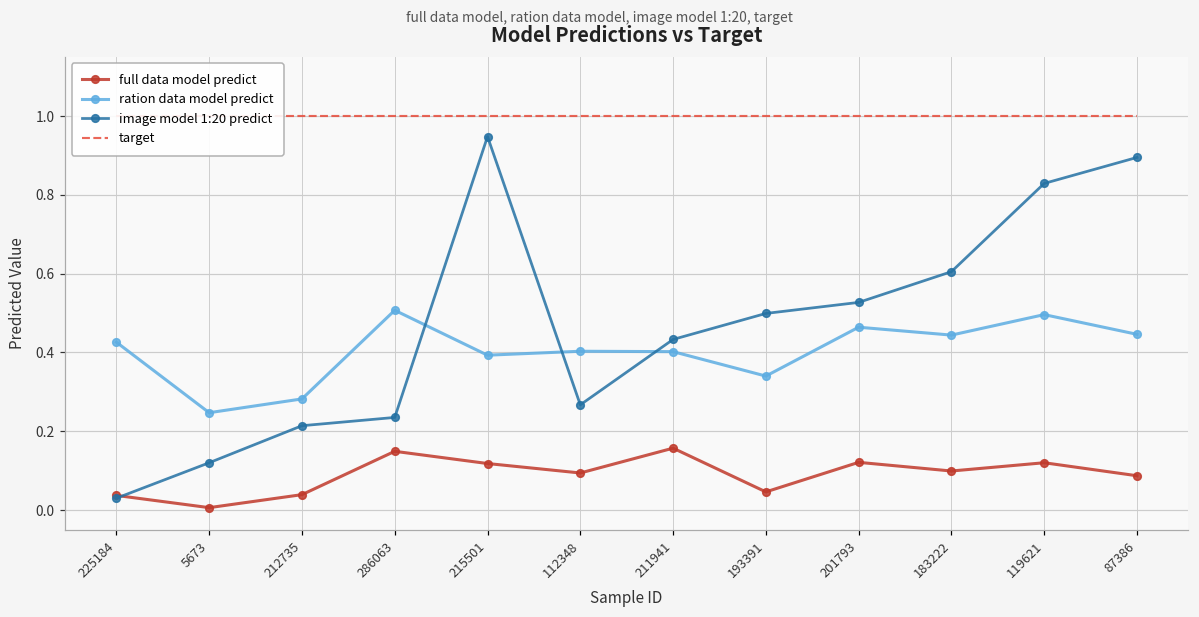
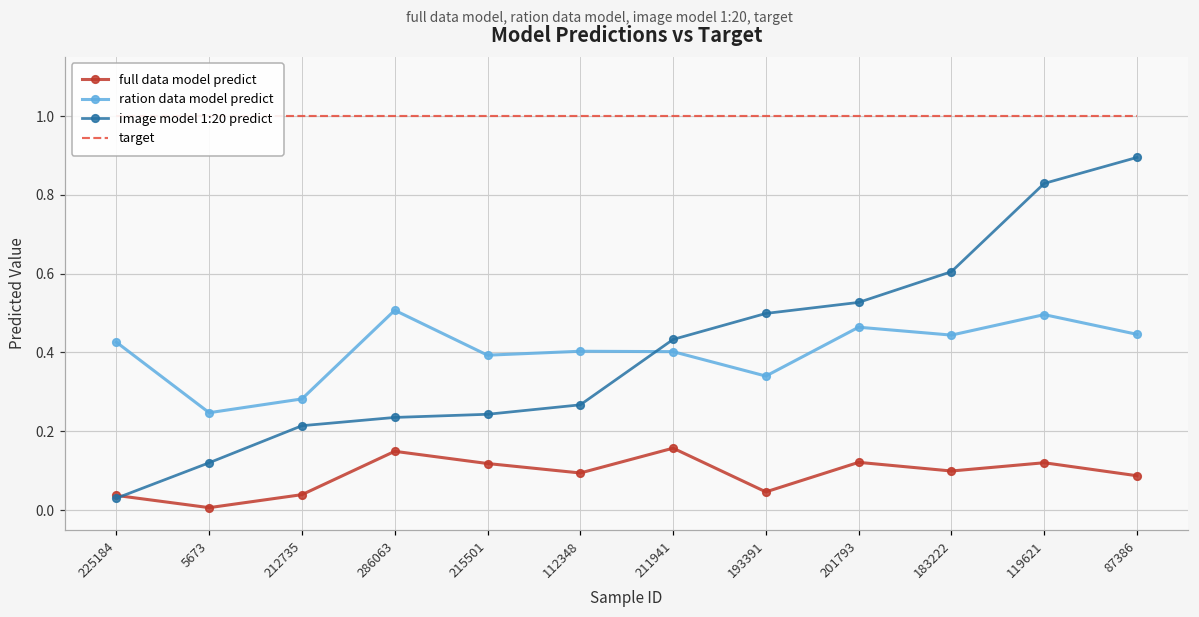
image model 1:20 predict, 215501: 0.95 -> 0.24
